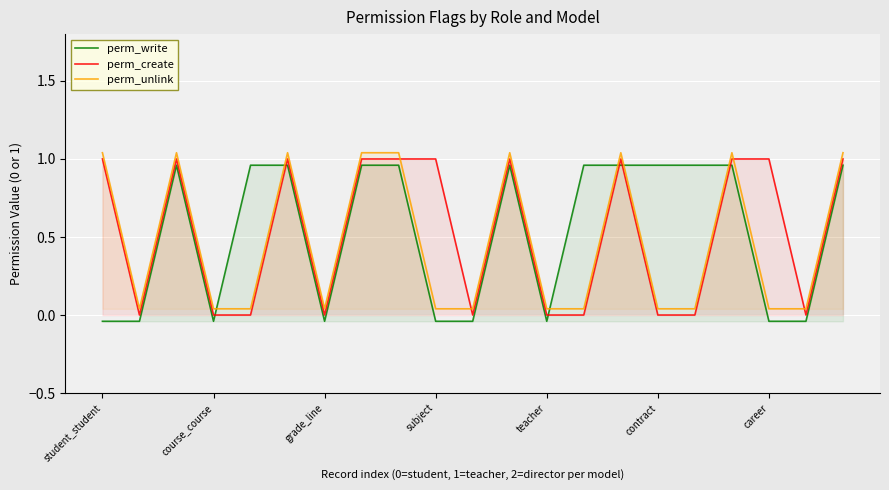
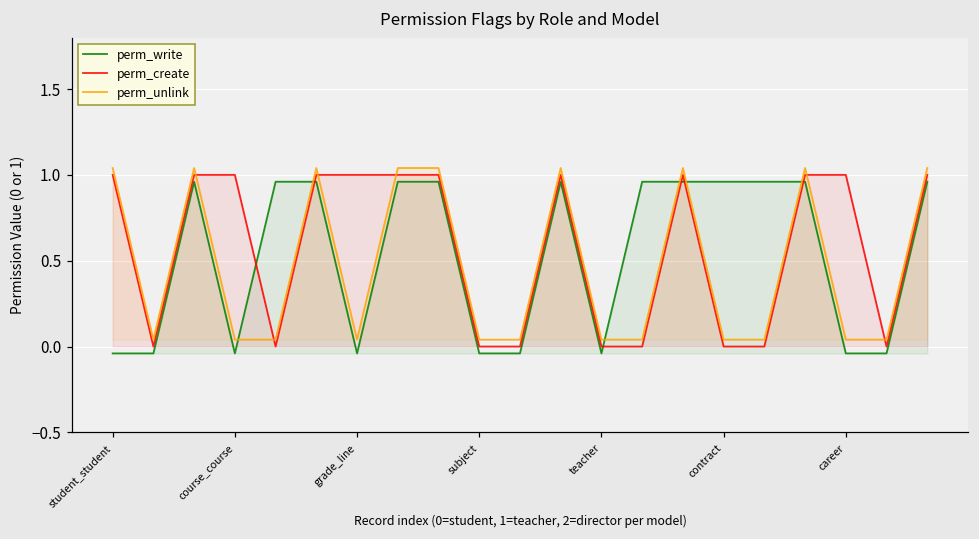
perm_create, course_course: 0 -> 1
perm_create, grade_line: 0 -> 1
perm_create, subject: 1 -> 0
